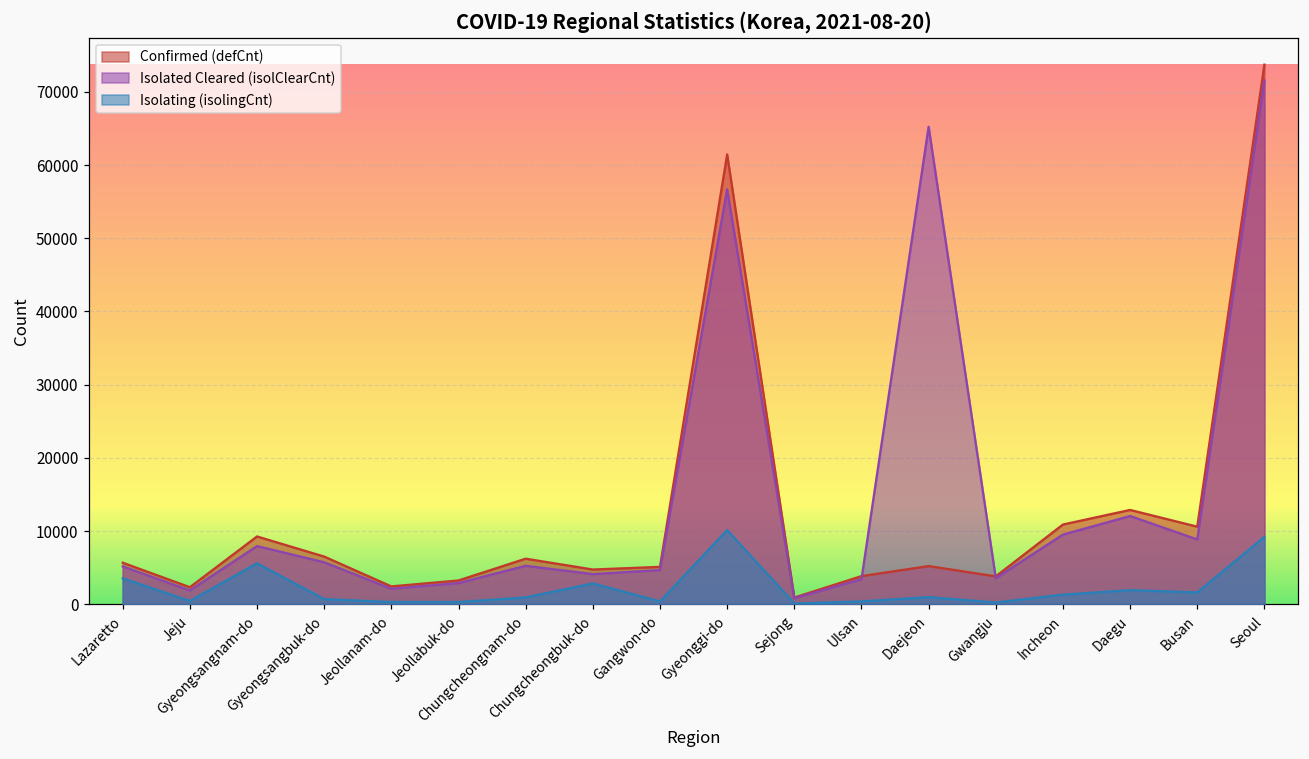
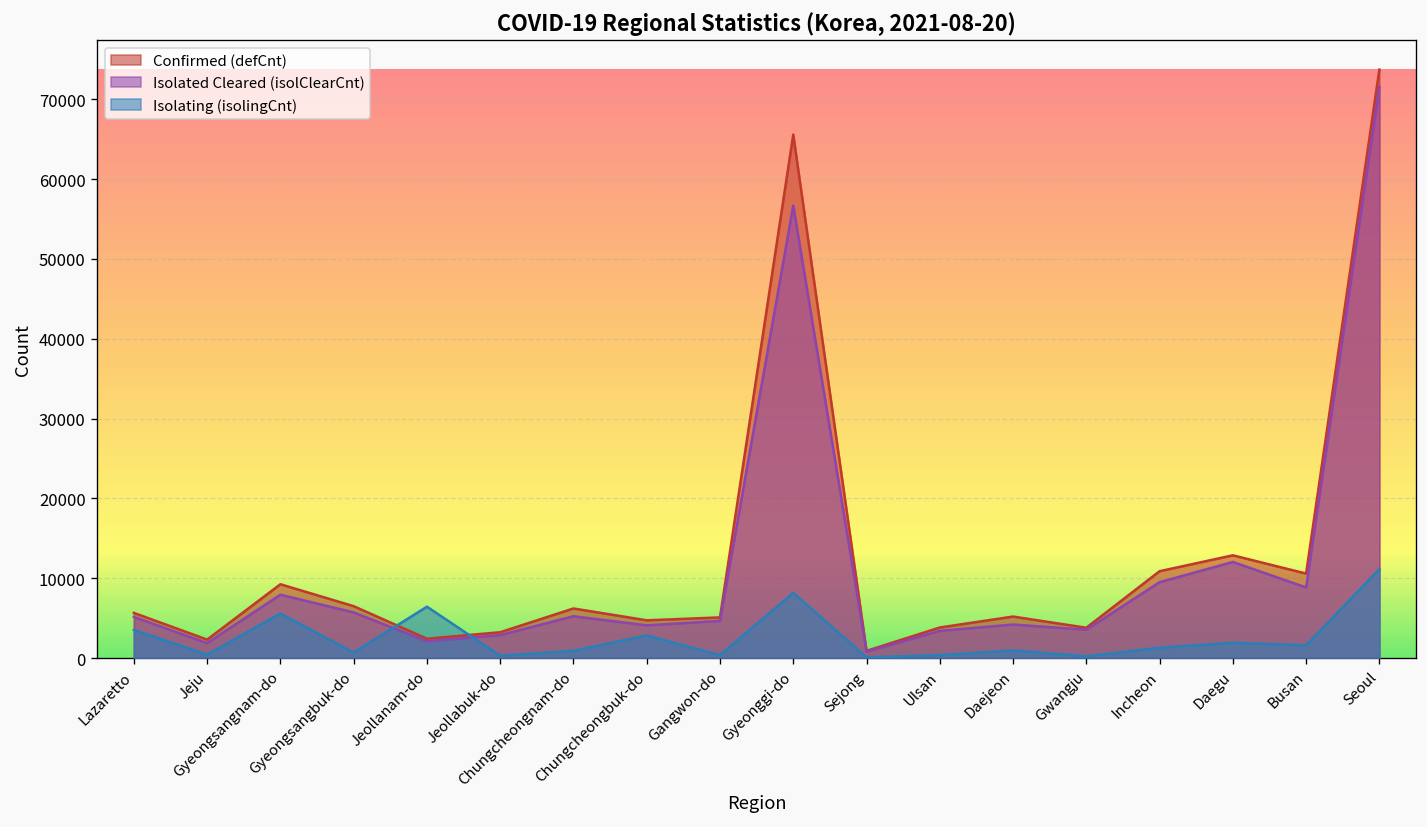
Isolating (isolingCnt), Jeollanam-do: 0 -> 6000
Confirmed (defCnt), Gyeonggi-do: 61000 -> 66000
Isolating (isolingCnt), Gyeonggi-do: 10000 -> 8000
Isolated Cleared (isolClearCnt), Daejeon: 65000 -> 4000
Isolating (isolingCnt), Seoul: 9000 -> 11000
